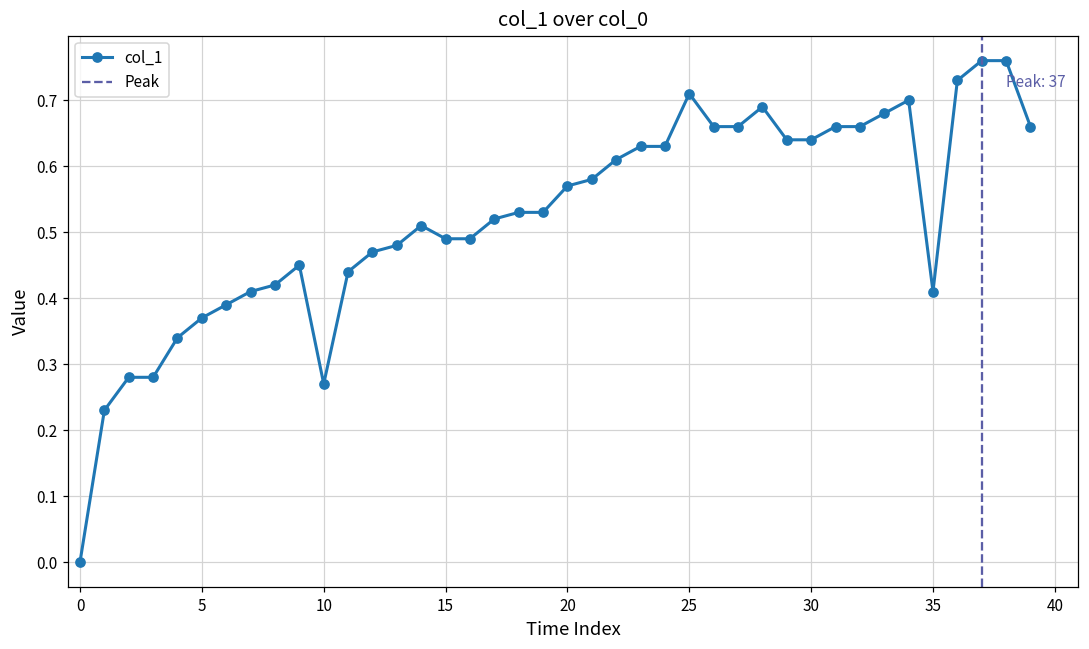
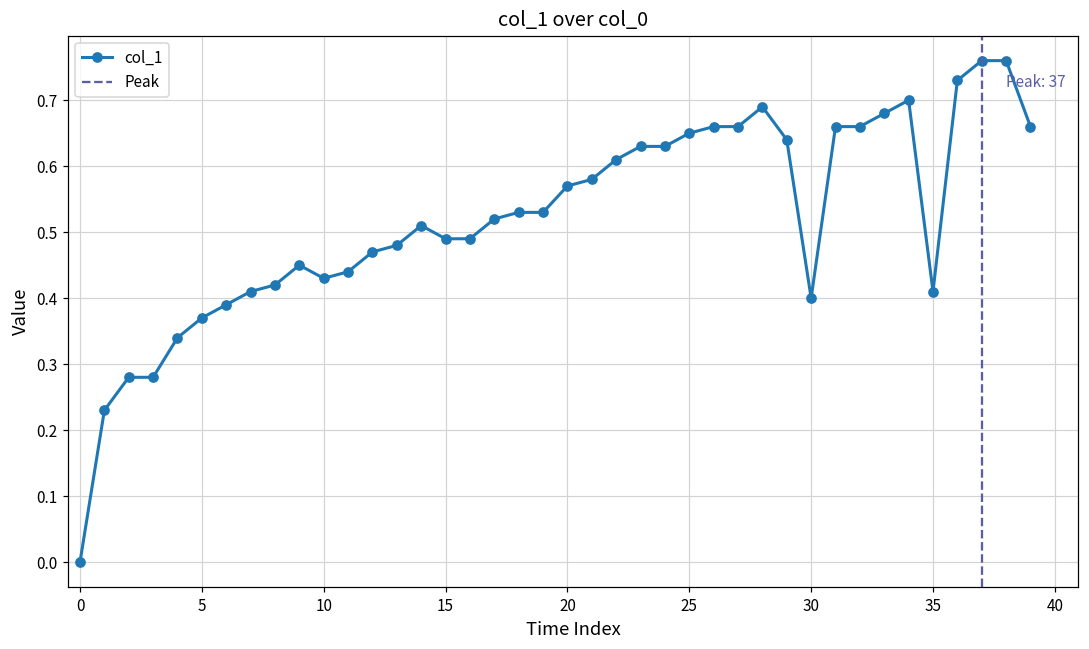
10: 0.27 -> 0.43
25: 0.71 -> 0.65
30: 0.64 -> 0.40
